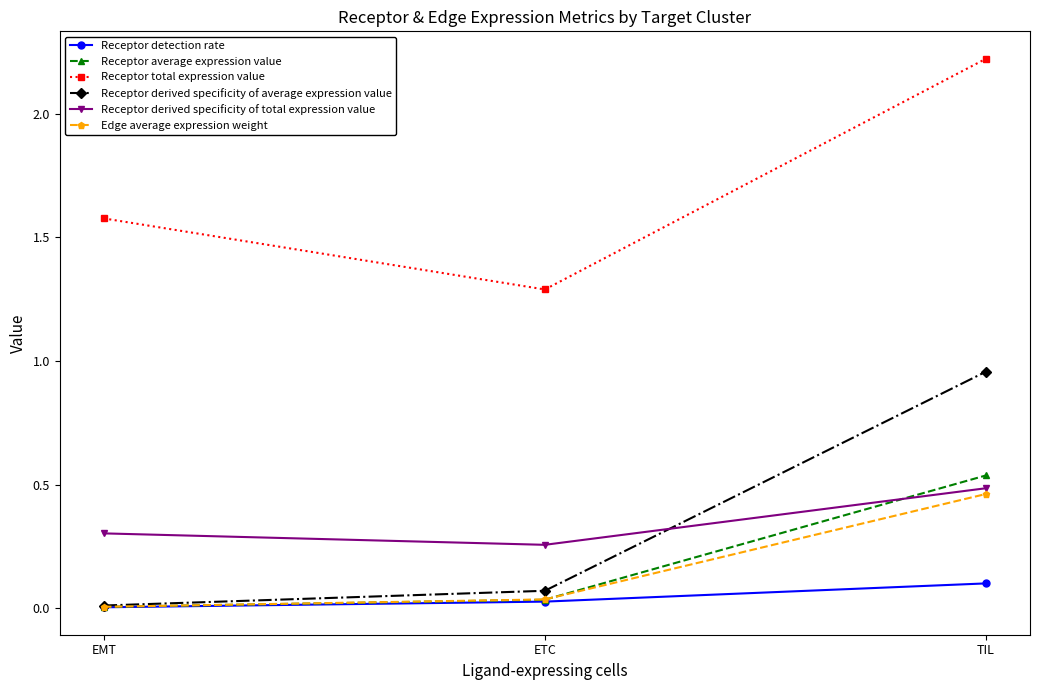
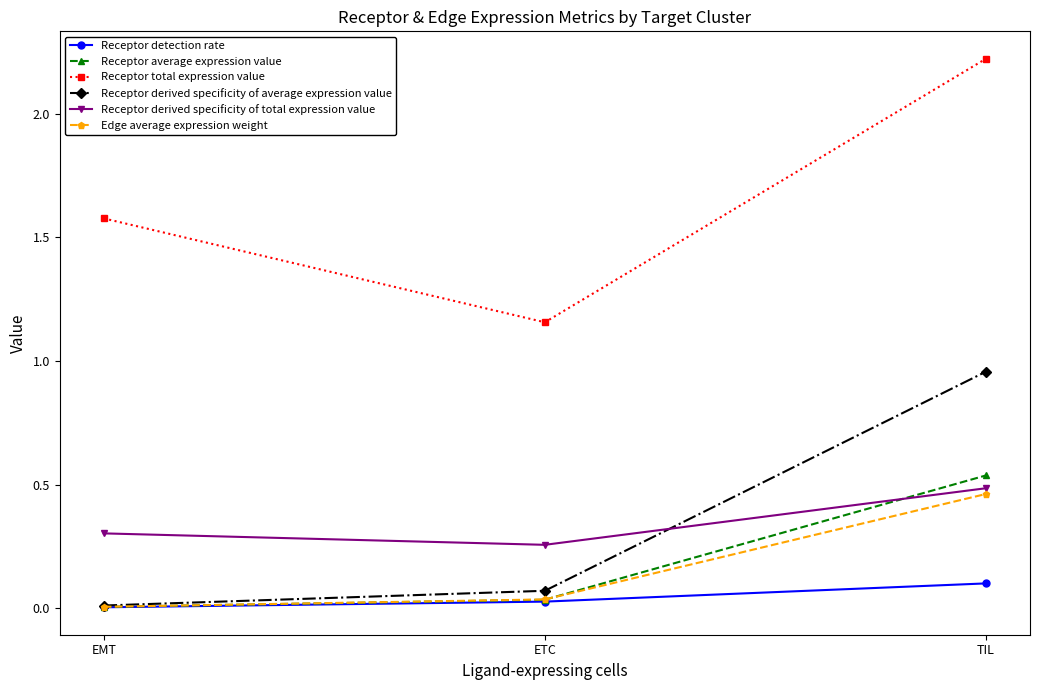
Receptor total expression value, ETC: 1.29 -> 1.16
